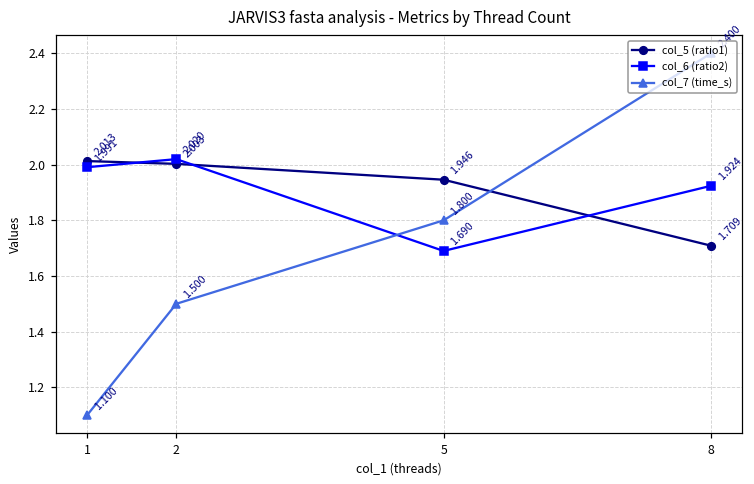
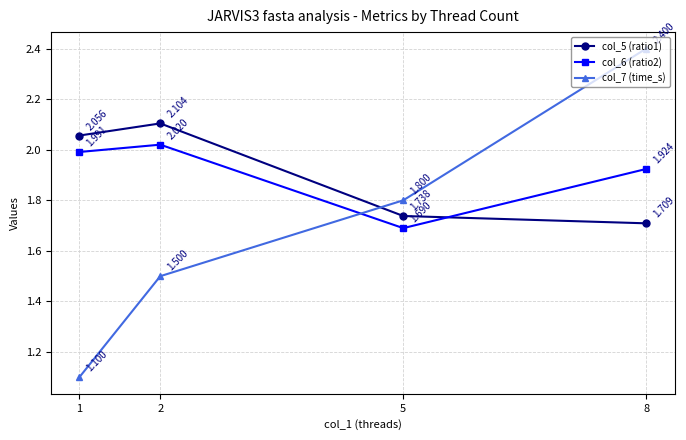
col_5 (ratio1), 1: 2.013 -> 2.056
col_5 (ratio1), 2: 2.003 -> 2.104
col_5 (ratio1), 5: 1.946 -> 1.738
